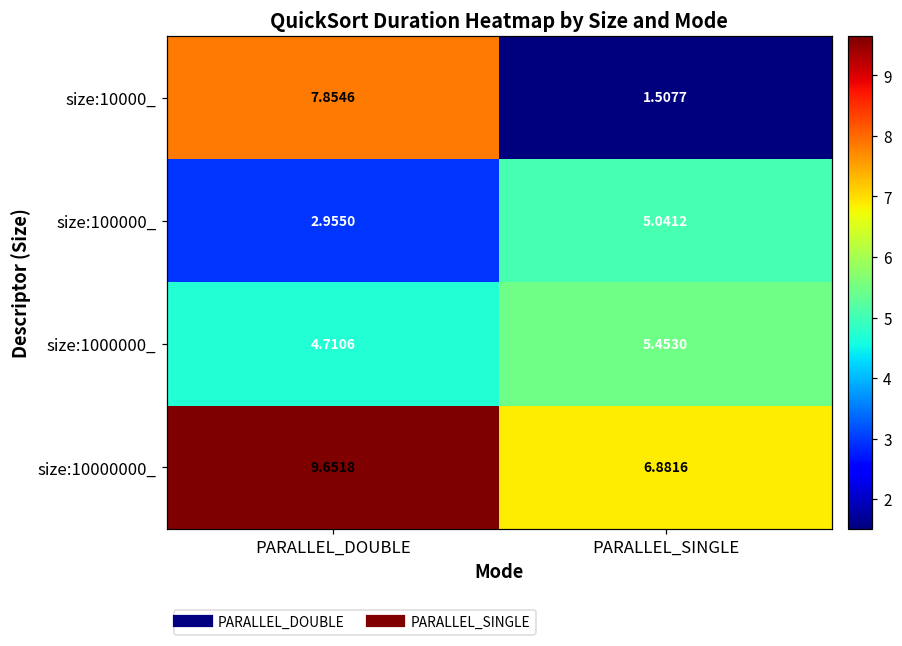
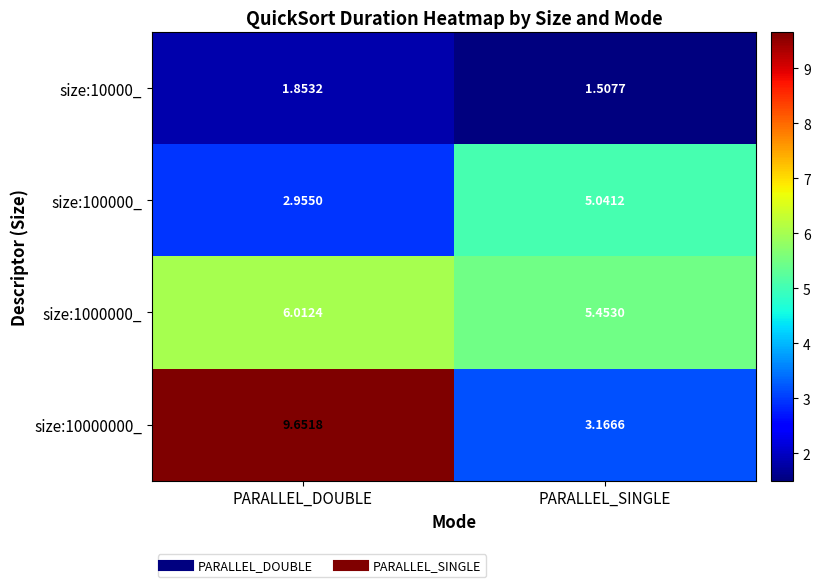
size:10000_, PARALLEL_DOUBLE: 7.8546 -> 1.8532
size:1000000_, PARALLEL_DOUBLE: 4.7106 -> 6.0124
size:10000000_, PARALLEL_SINGLE: 6.8816 -> 3.1666
